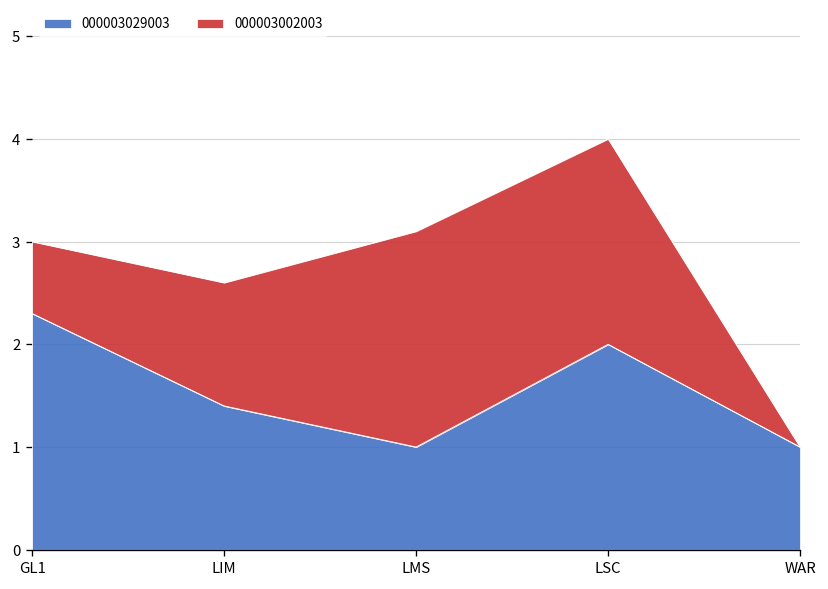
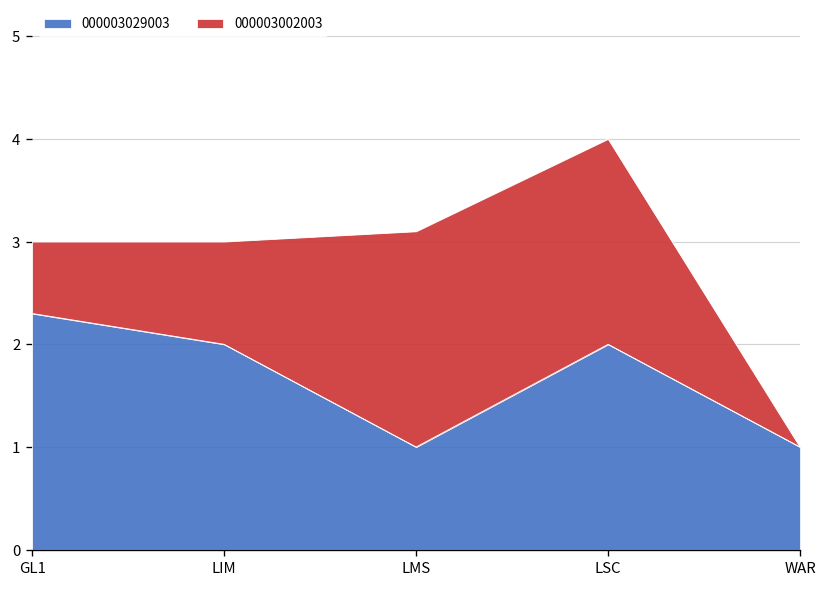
000003029003, LIM: 1.4 -> 2.0
000003002003, LIM: 1.2 -> 1.0
